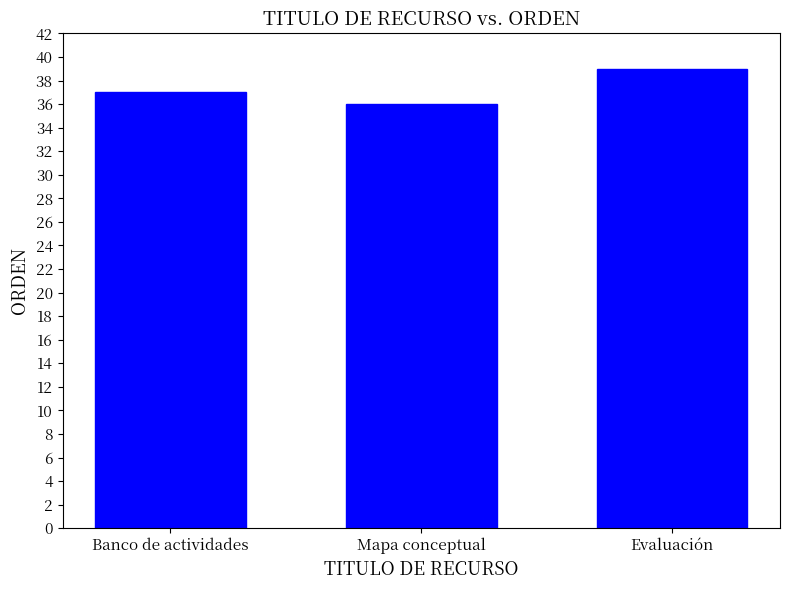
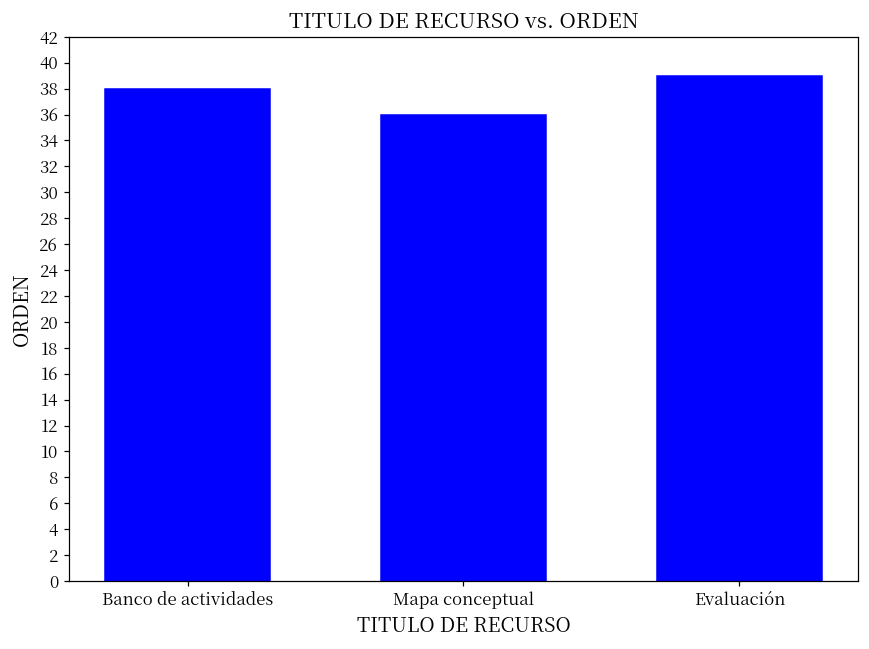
Banco de actividades: 37 -> 38
